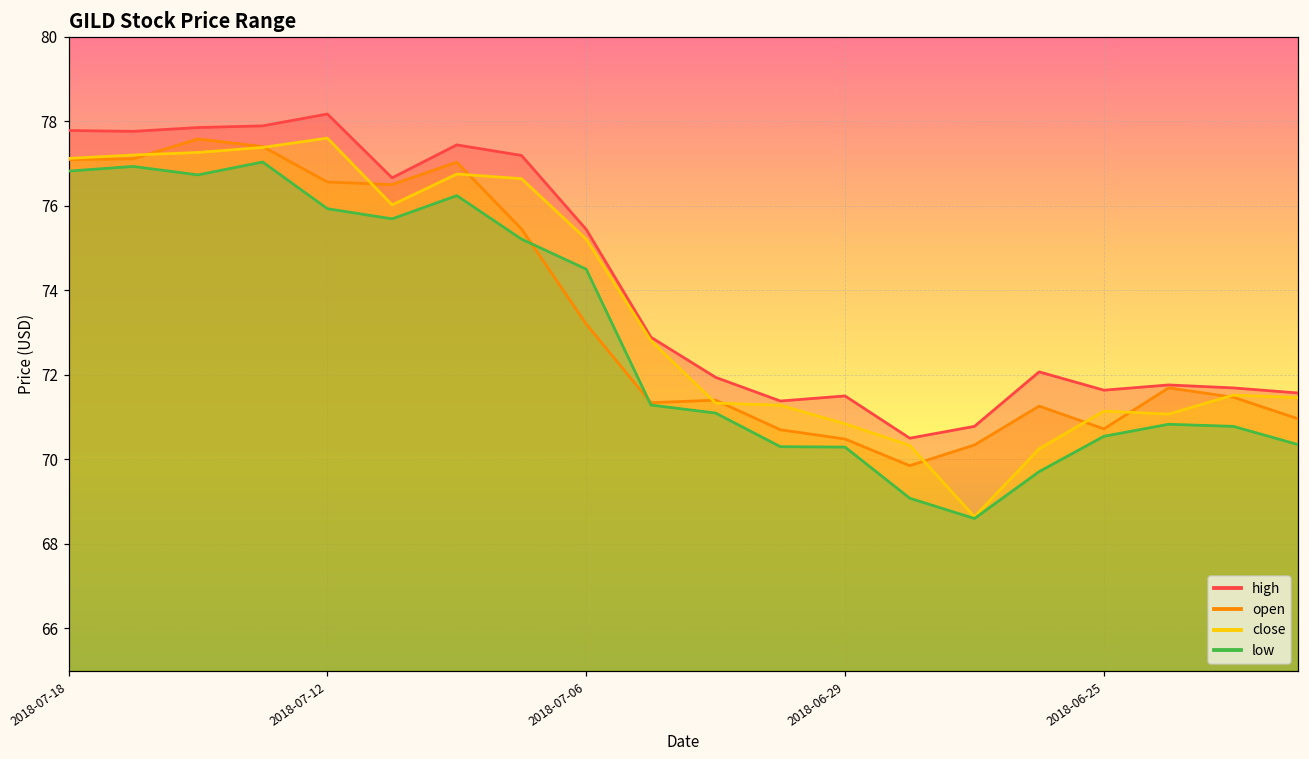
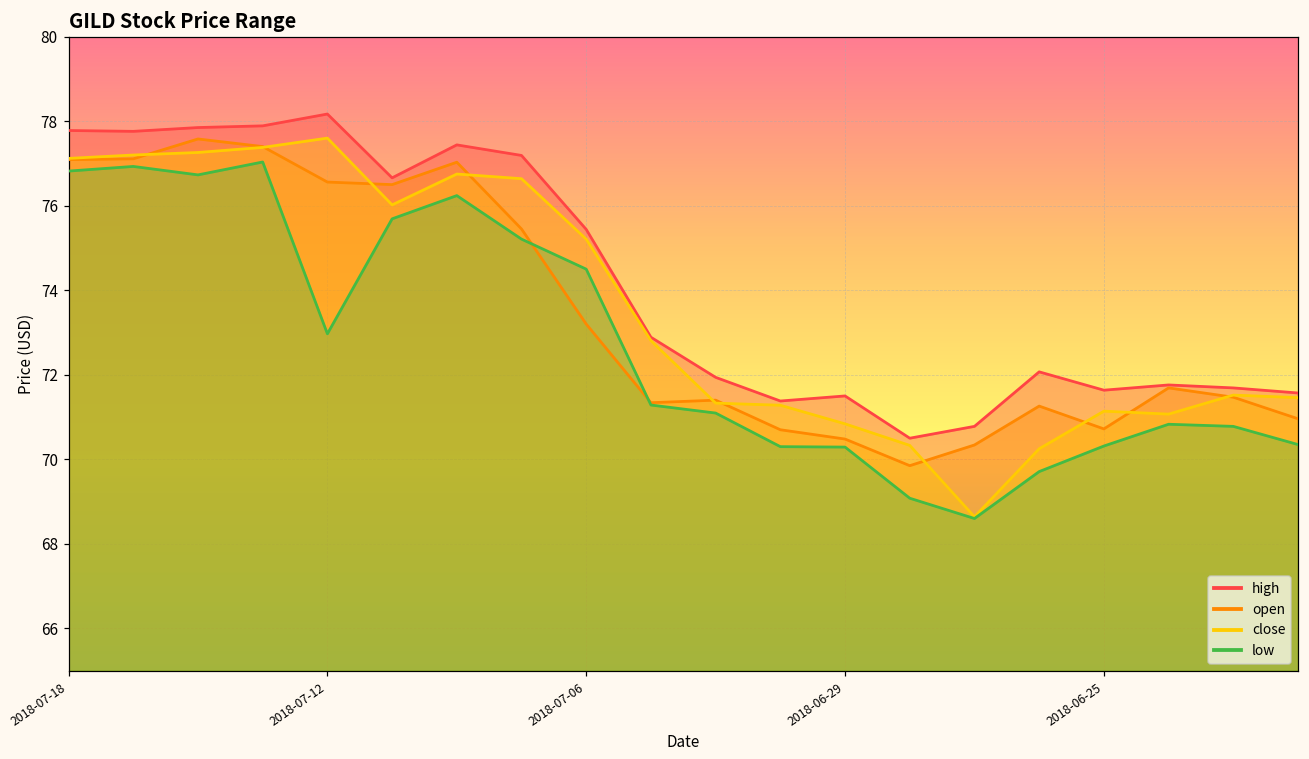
low, 2018-07-12: 75.9 -> 73.0
low, 2018-06-25: 70.5 -> 70.3
